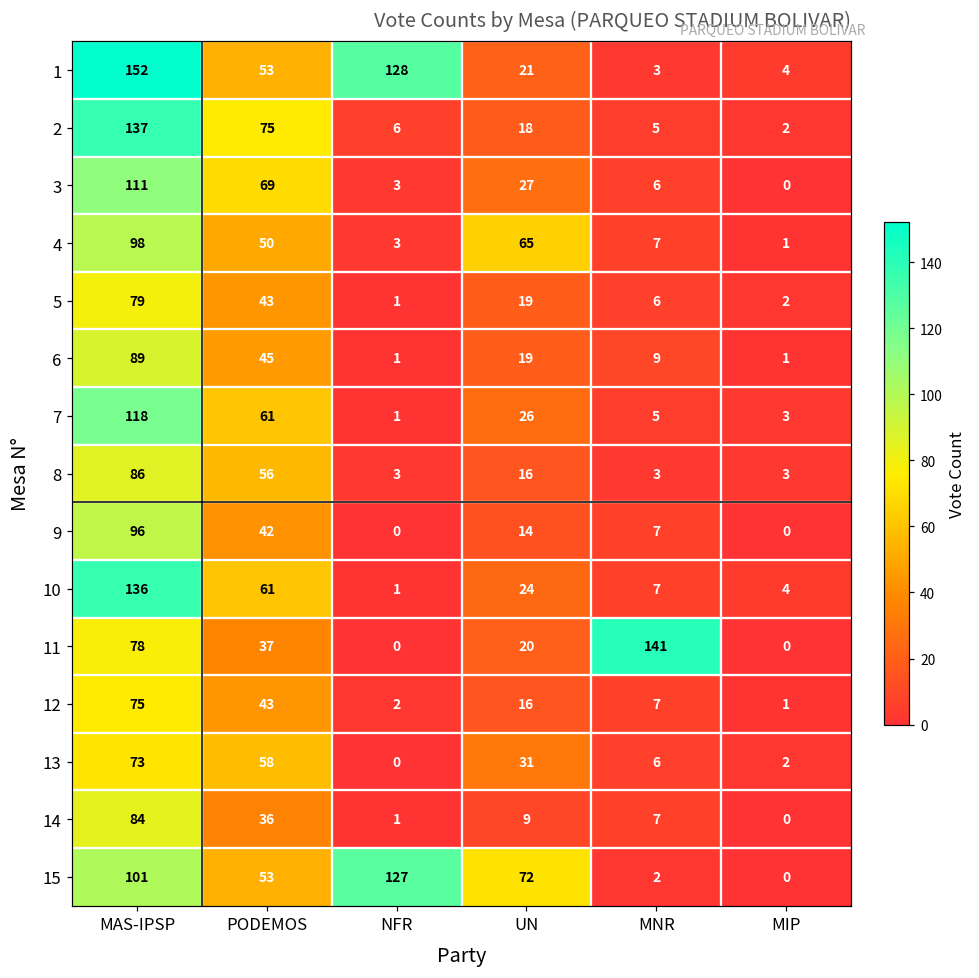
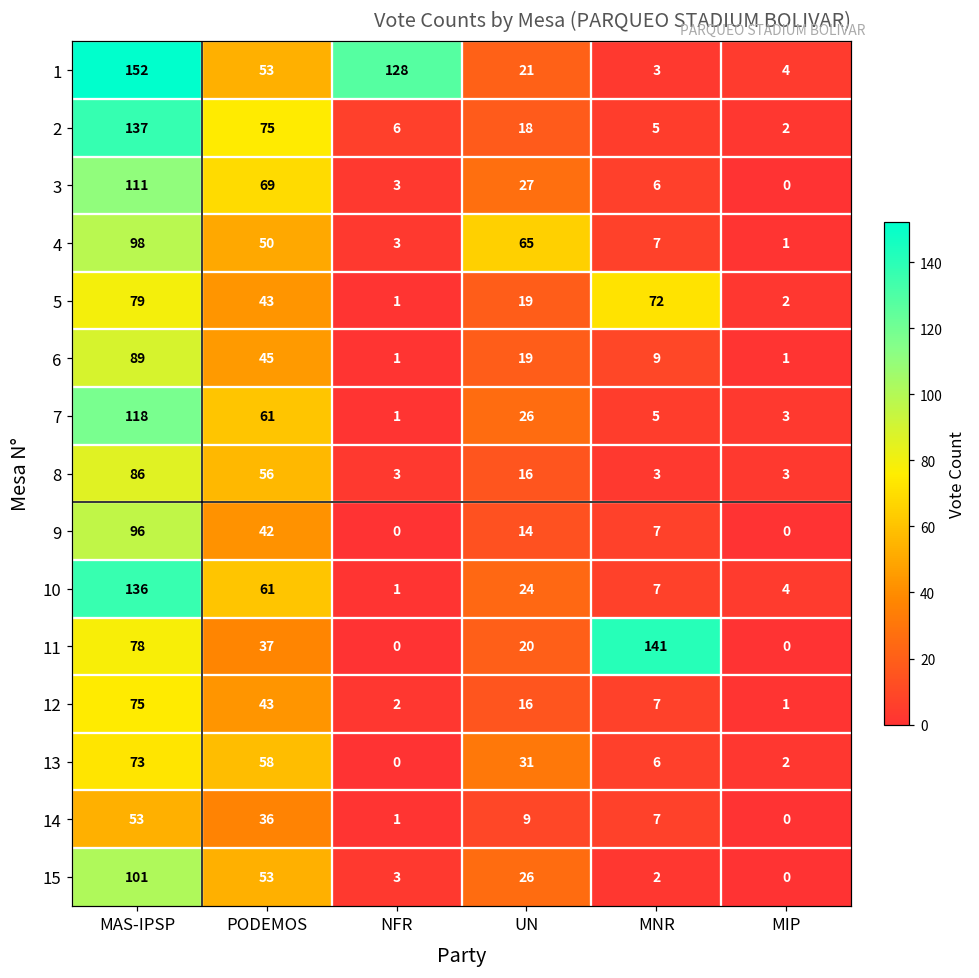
5, MNR: 6 -> 72
14, MAS-IPSP: 84 -> 53
15, NFR: 127 -> 3
15, UN: 72 -> 26
